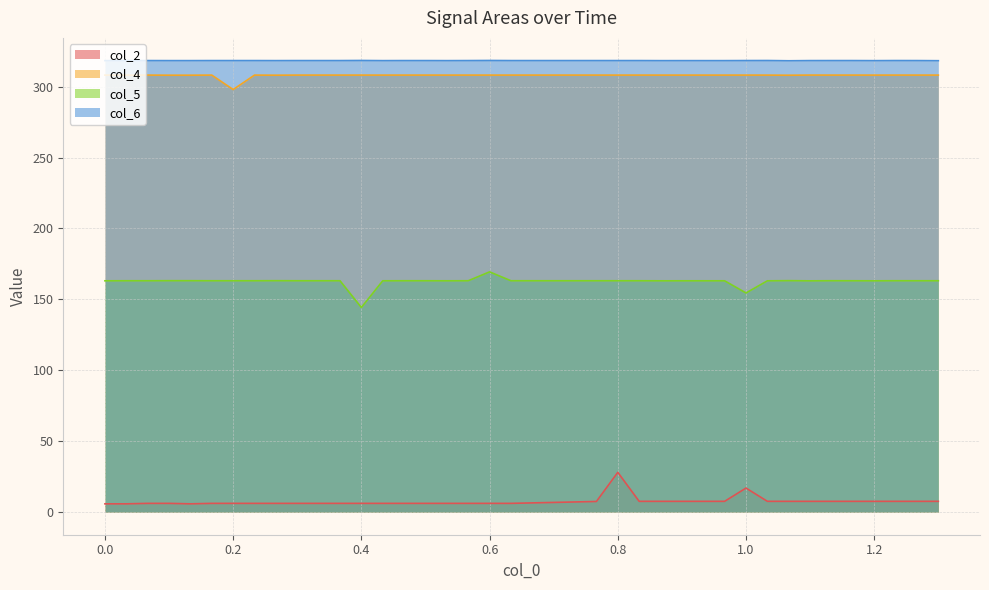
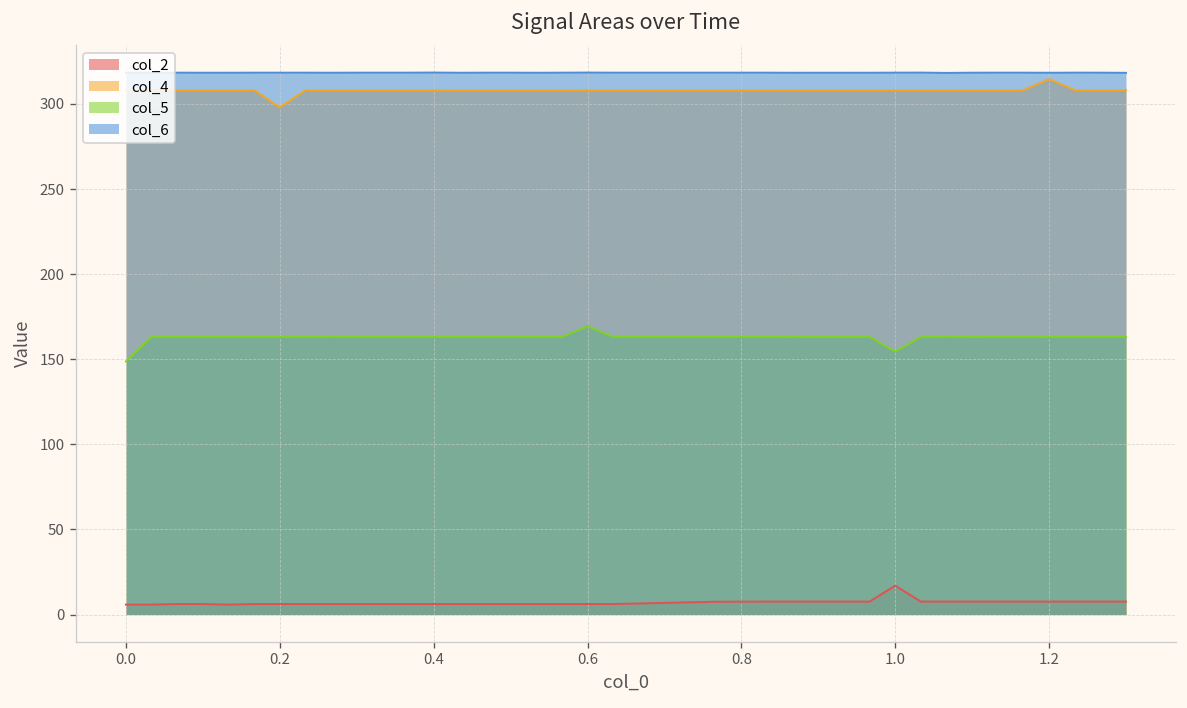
col_5, 0.0: 163 -> 149
col_5, 0.4: 144 -> 163
col_2, 0.8: 28 -> 8
col_4, 1.2: 308 -> 315
